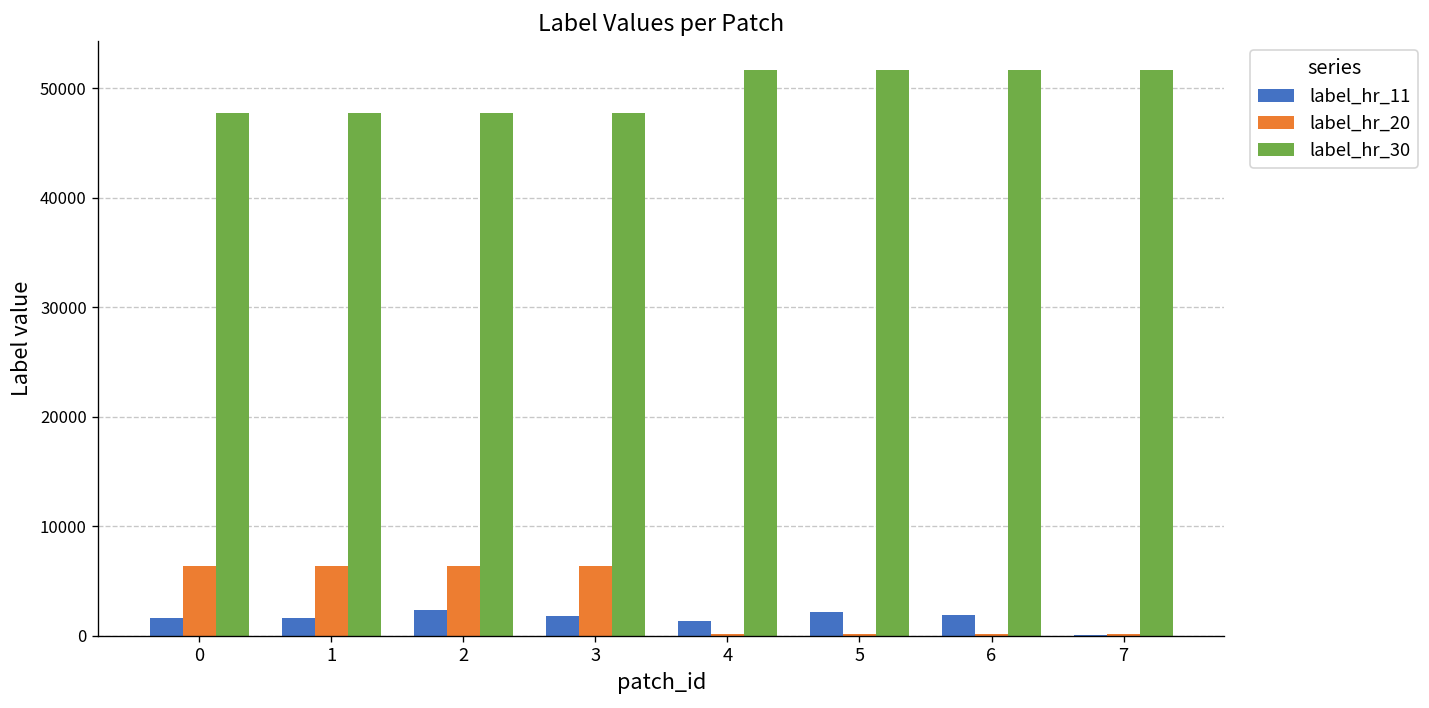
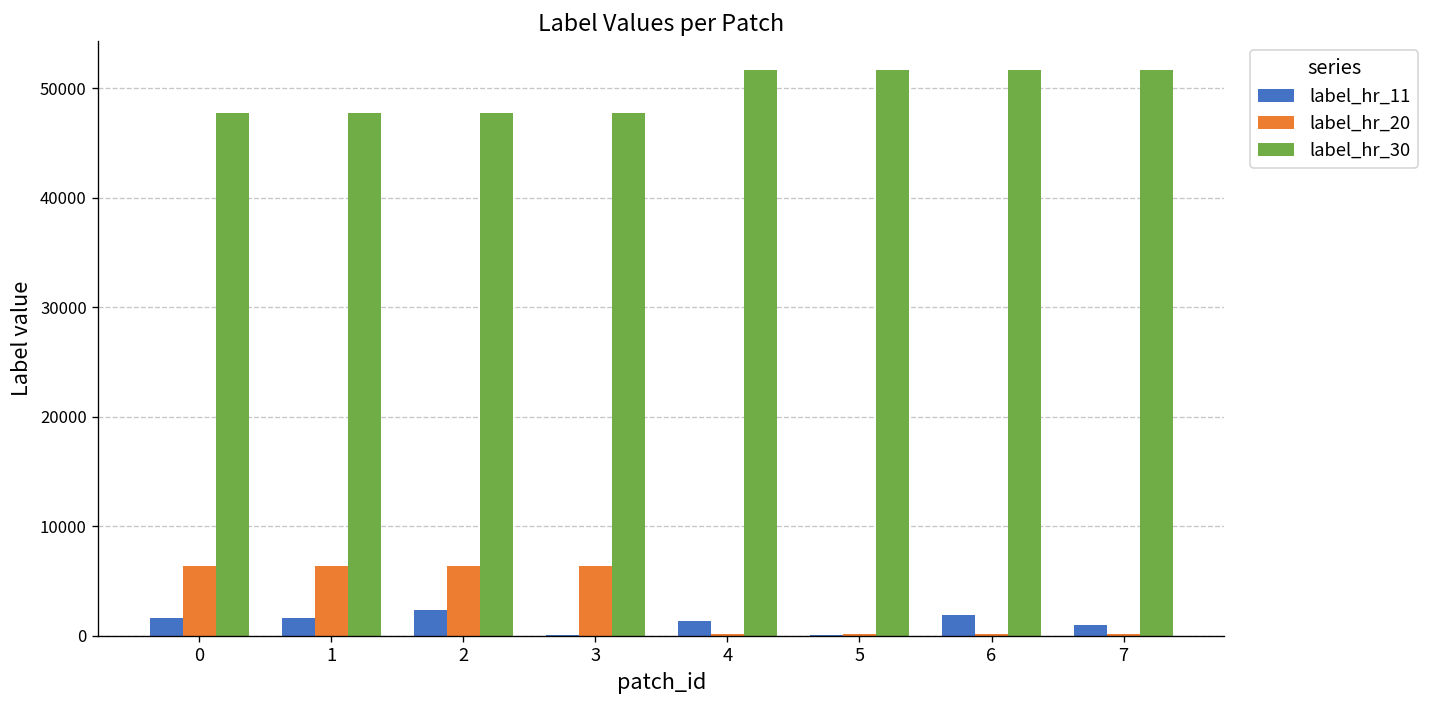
label_hr_11, 3: 2000 -> 0
label_hr_11, 5: 2000 -> 0
label_hr_11, 7: 0 -> 1000
